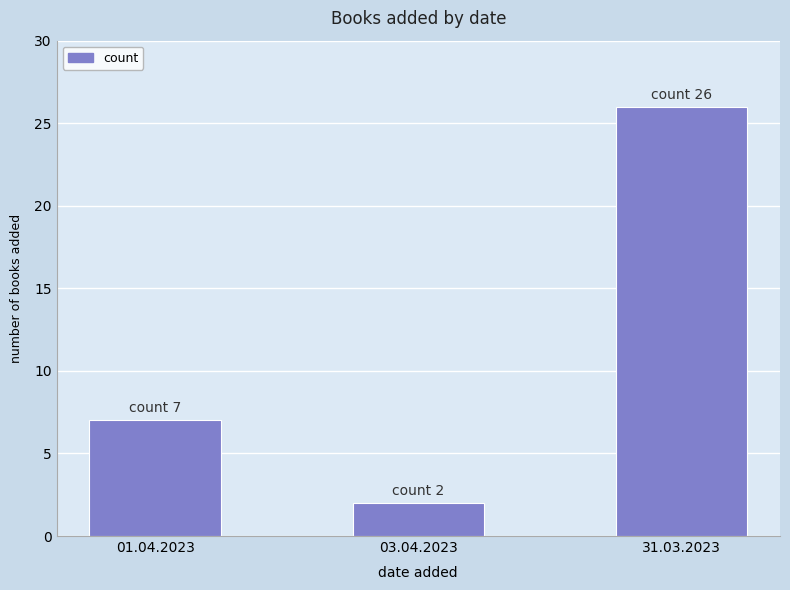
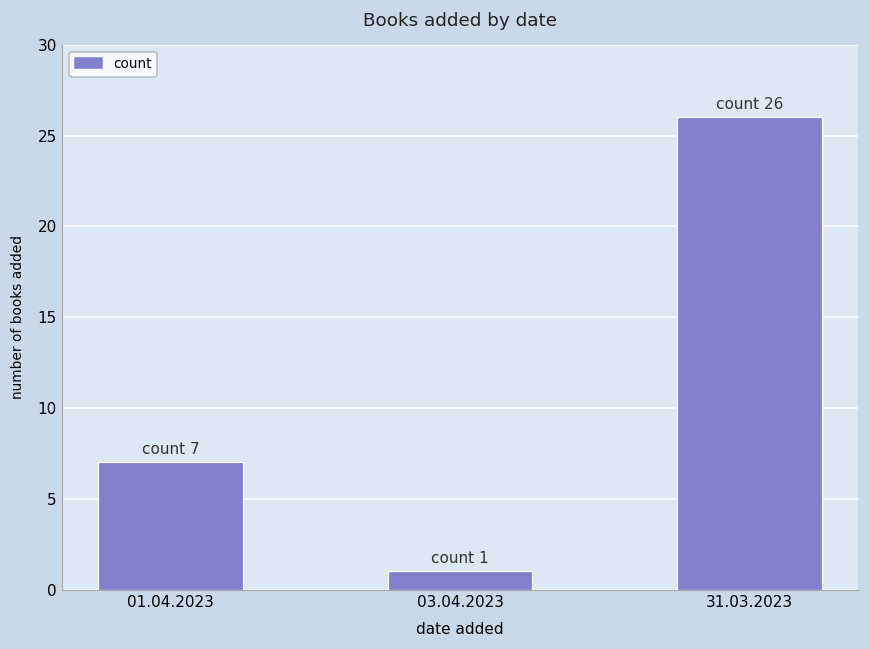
03.04.2023: 2 -> 1
